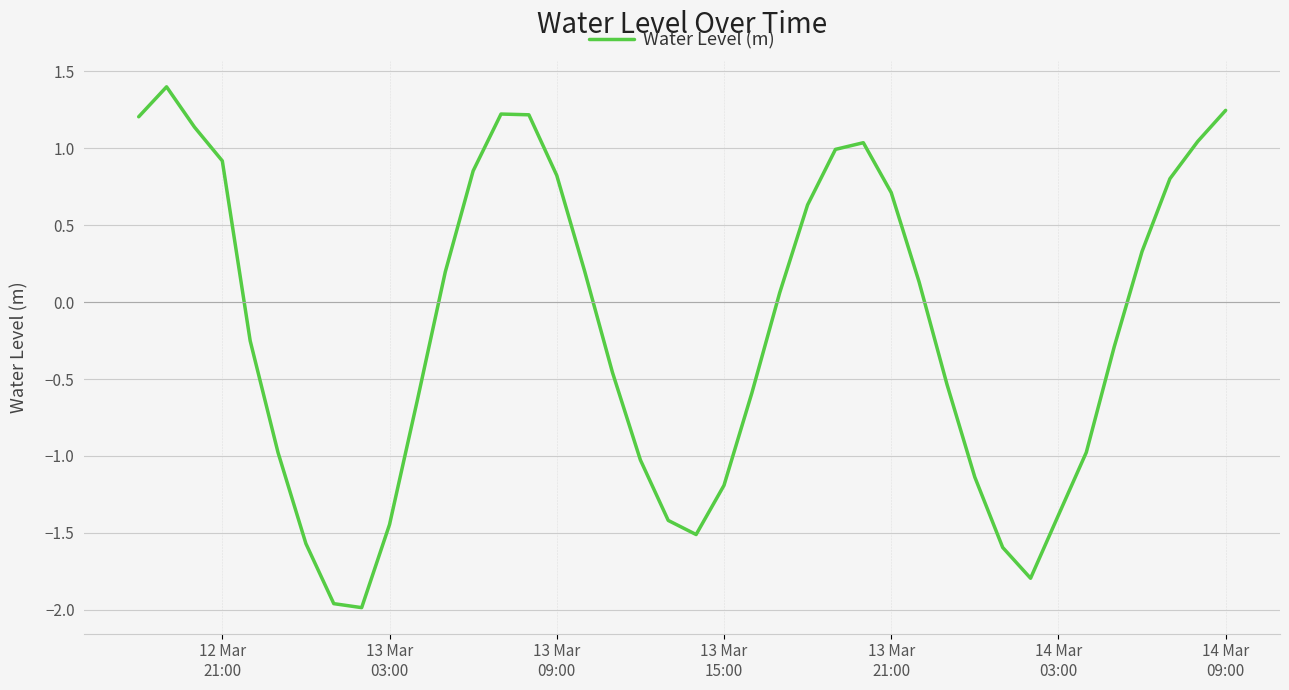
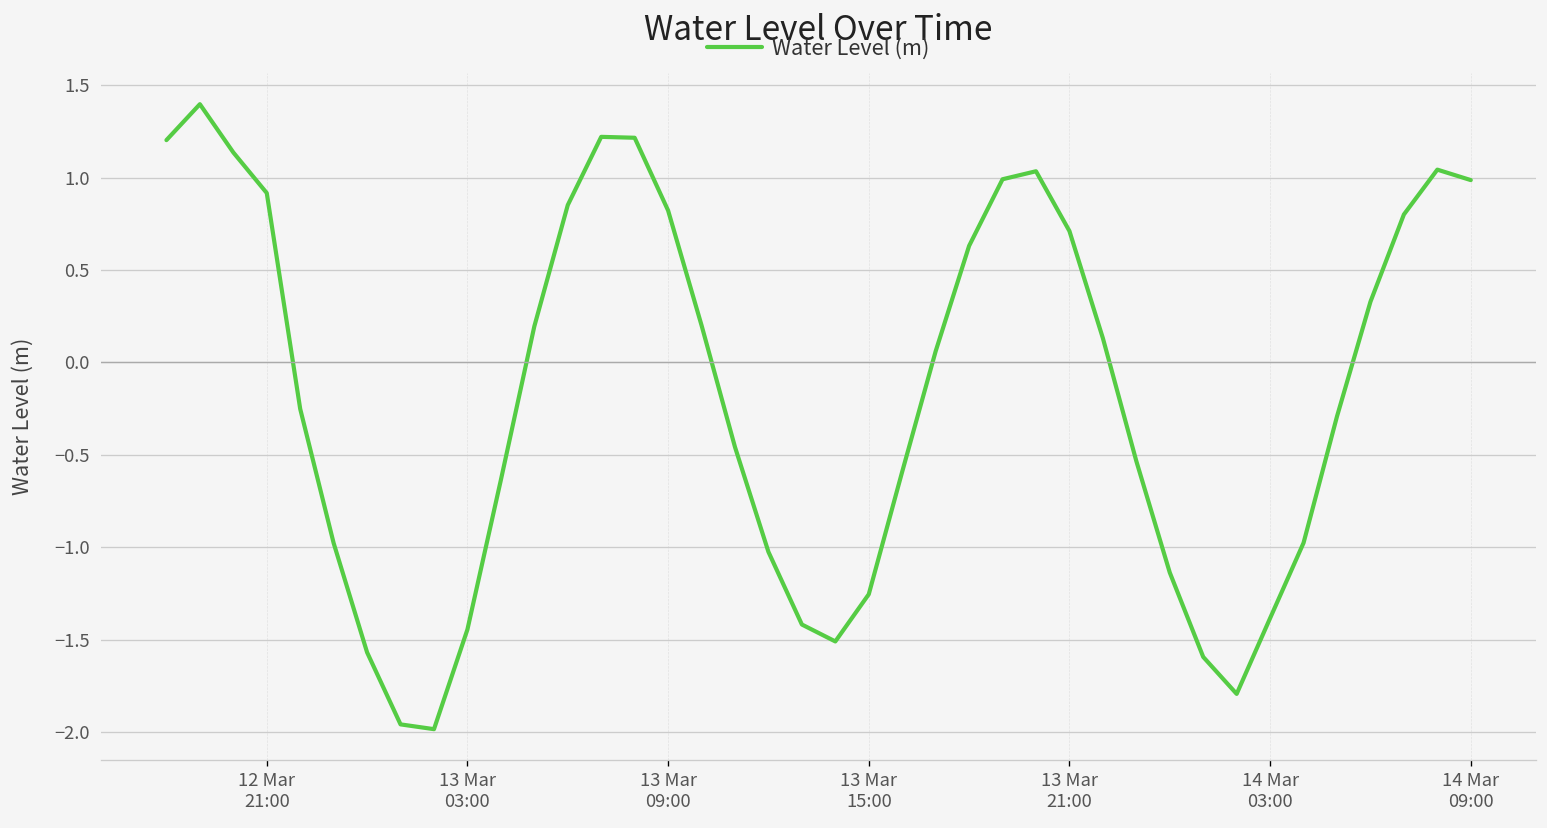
13 Mar 15:00: -1.19 -> -1.25
14 Mar 09:00: 1.24 -> 0.99
